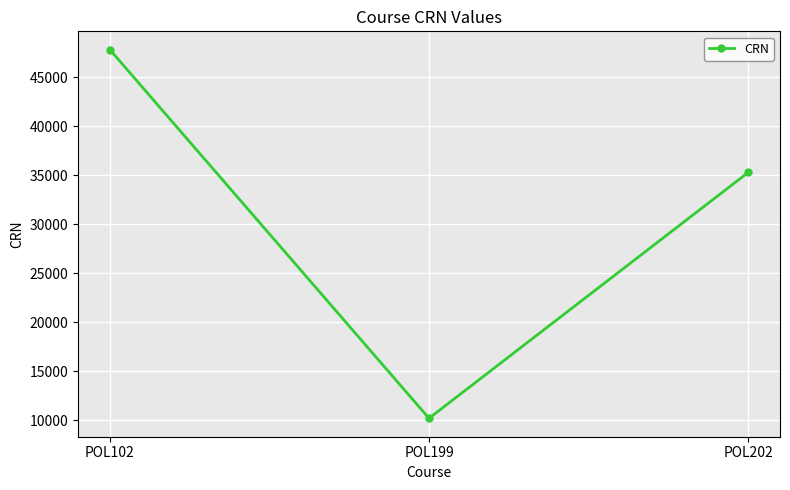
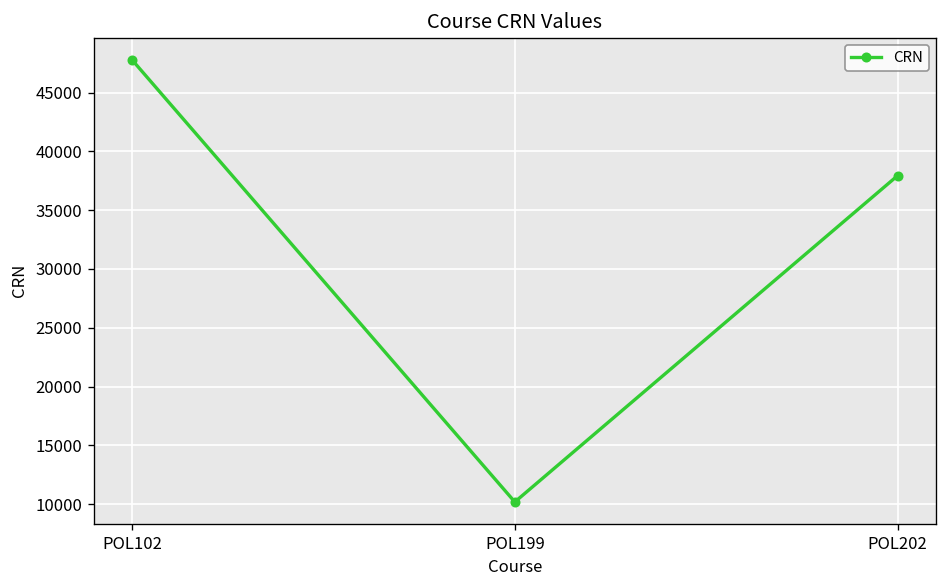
POL202: 35000 -> 38000
